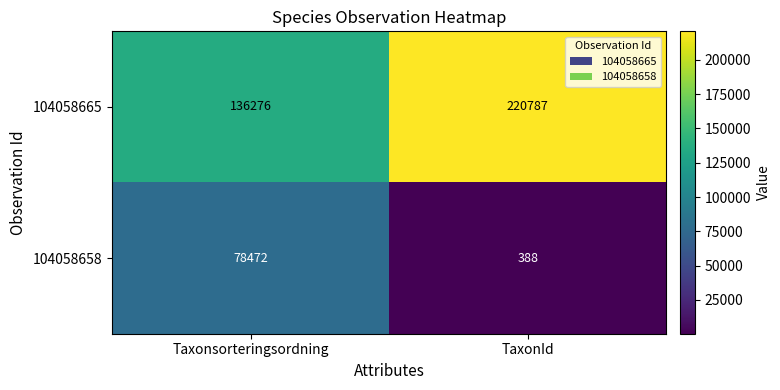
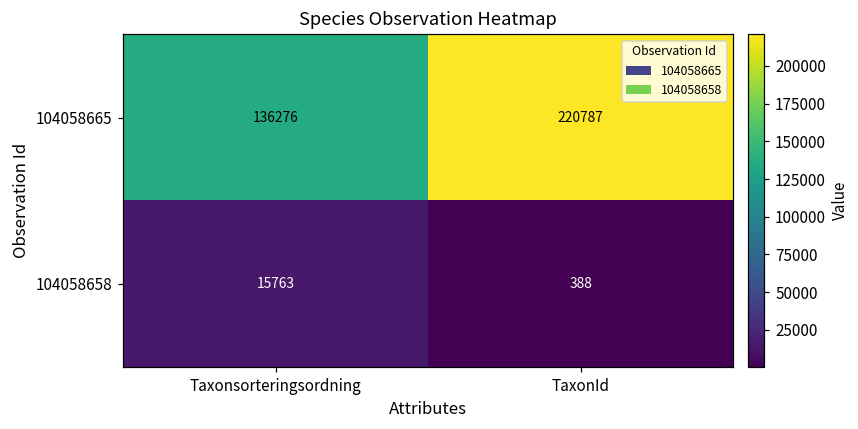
104058658, Taxonsorteringsordning: 78472 -> 15763
